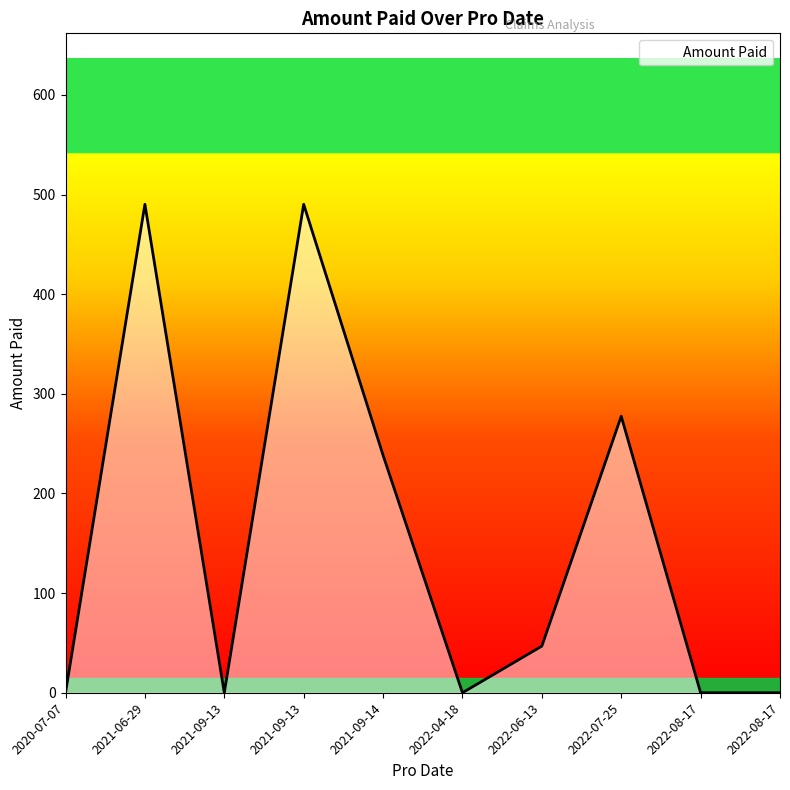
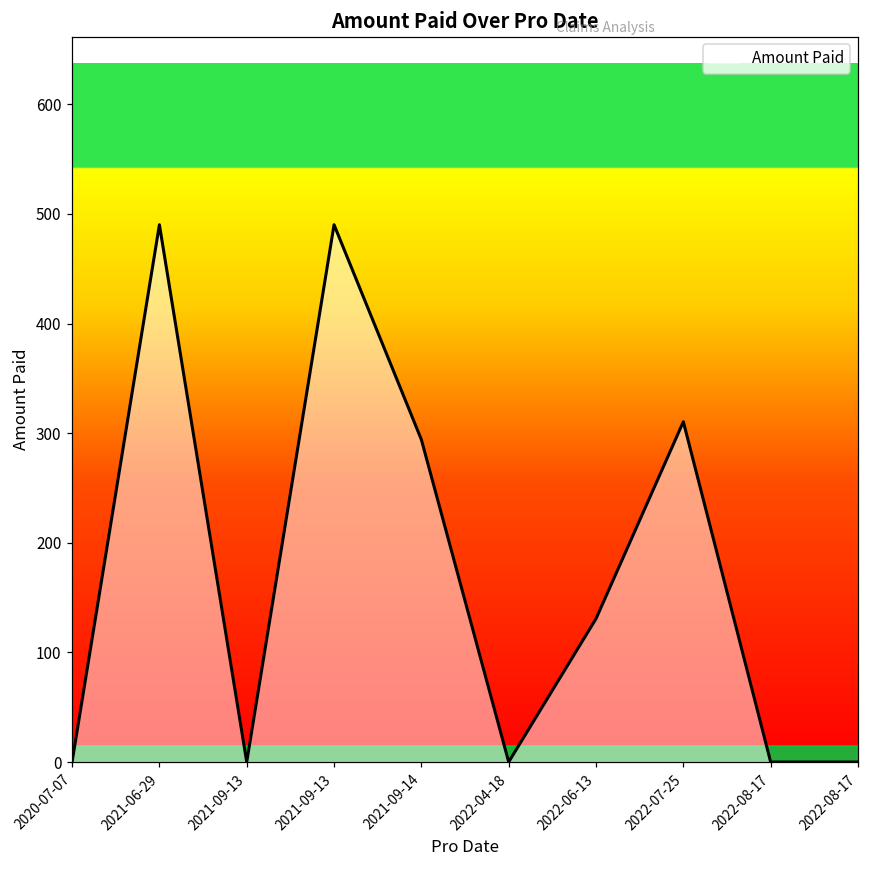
2021-09-14: 240 -> 290
2022-06-13: 50 -> 130
2022-07-25: 280 -> 310
